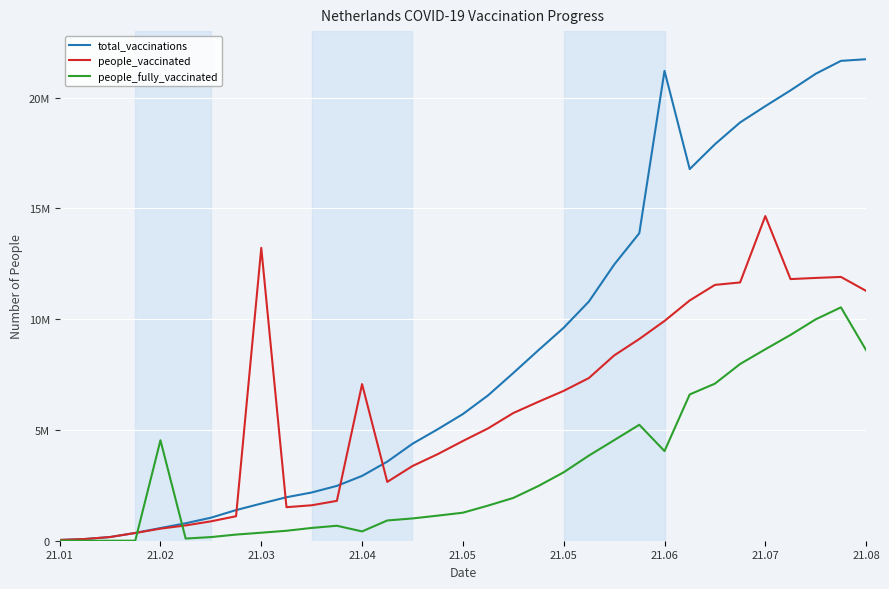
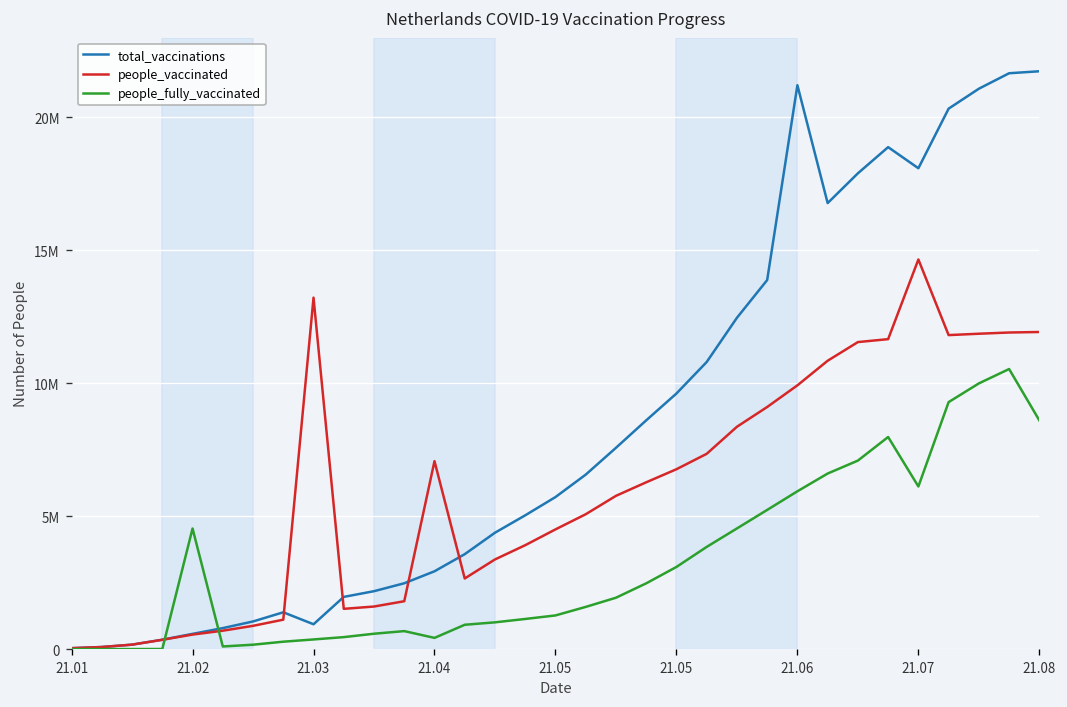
total_vaccinations, 21.03: 1700000 -> 900000
people_fully_vaccinated, 21.06: 4000000 -> 5900000
total_vaccinations, 21.07: 19600000 -> 18100000
people_fully_vaccinated, 21.07: 8600000 -> 6100000
people_vaccinated, 21.08: 11300000 -> 11900000
